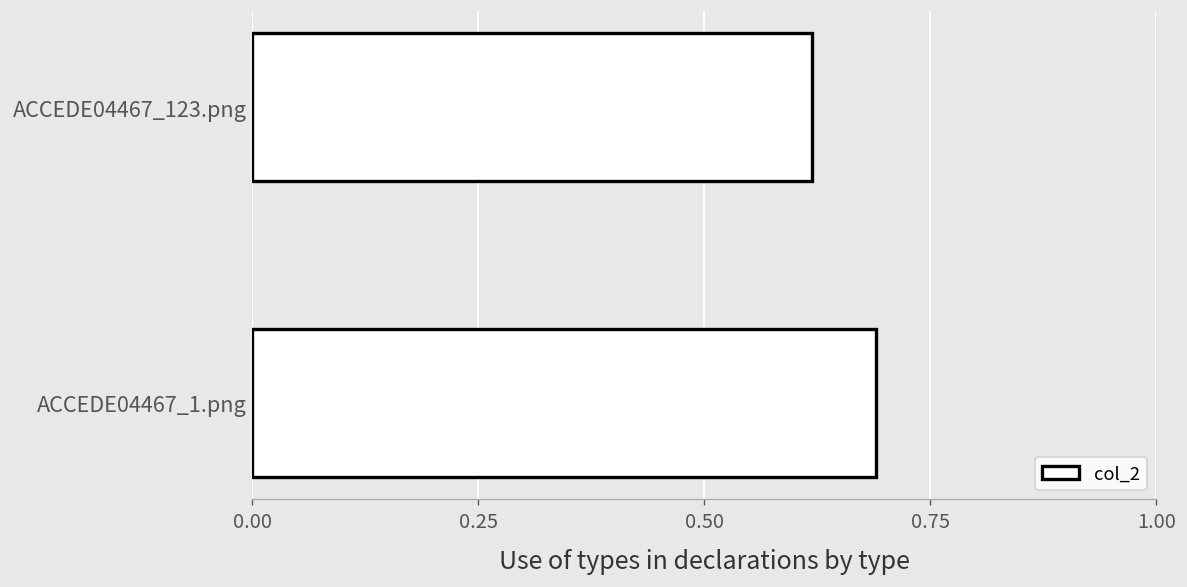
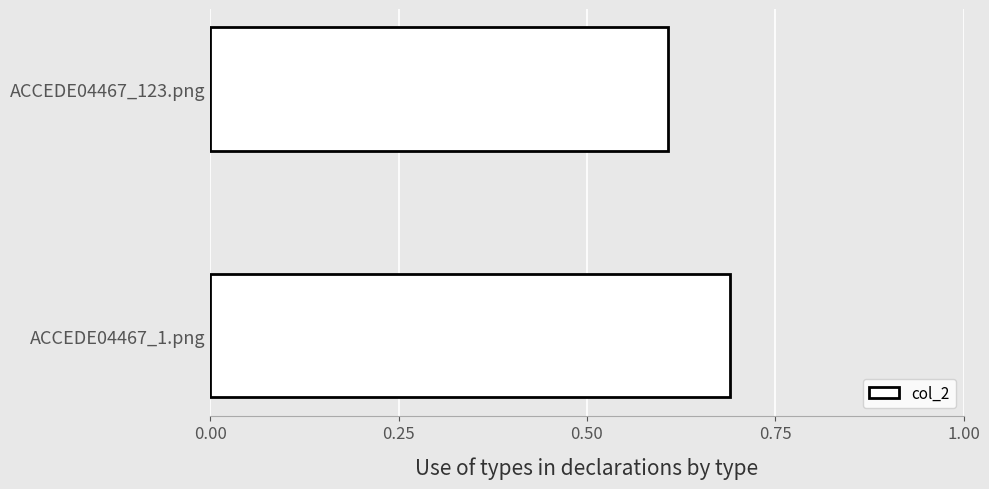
ACCEDE04467_123.png: 0.62 -> 0.61
